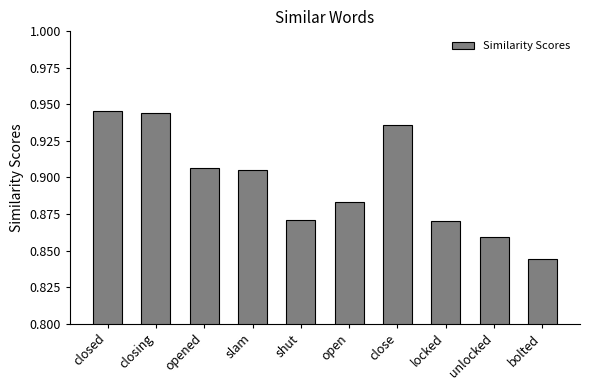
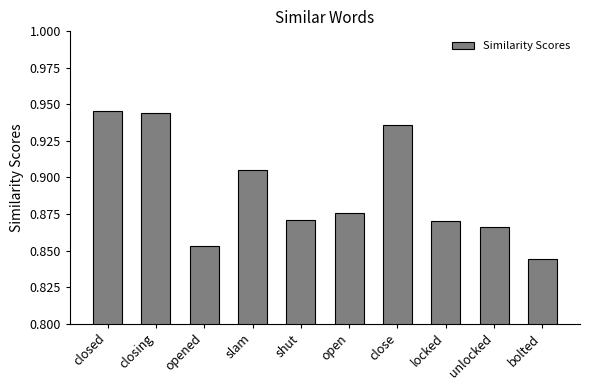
opened: 0.906 -> 0.853
open: 0.883 -> 0.875
unlocked: 0.859 -> 0.866
